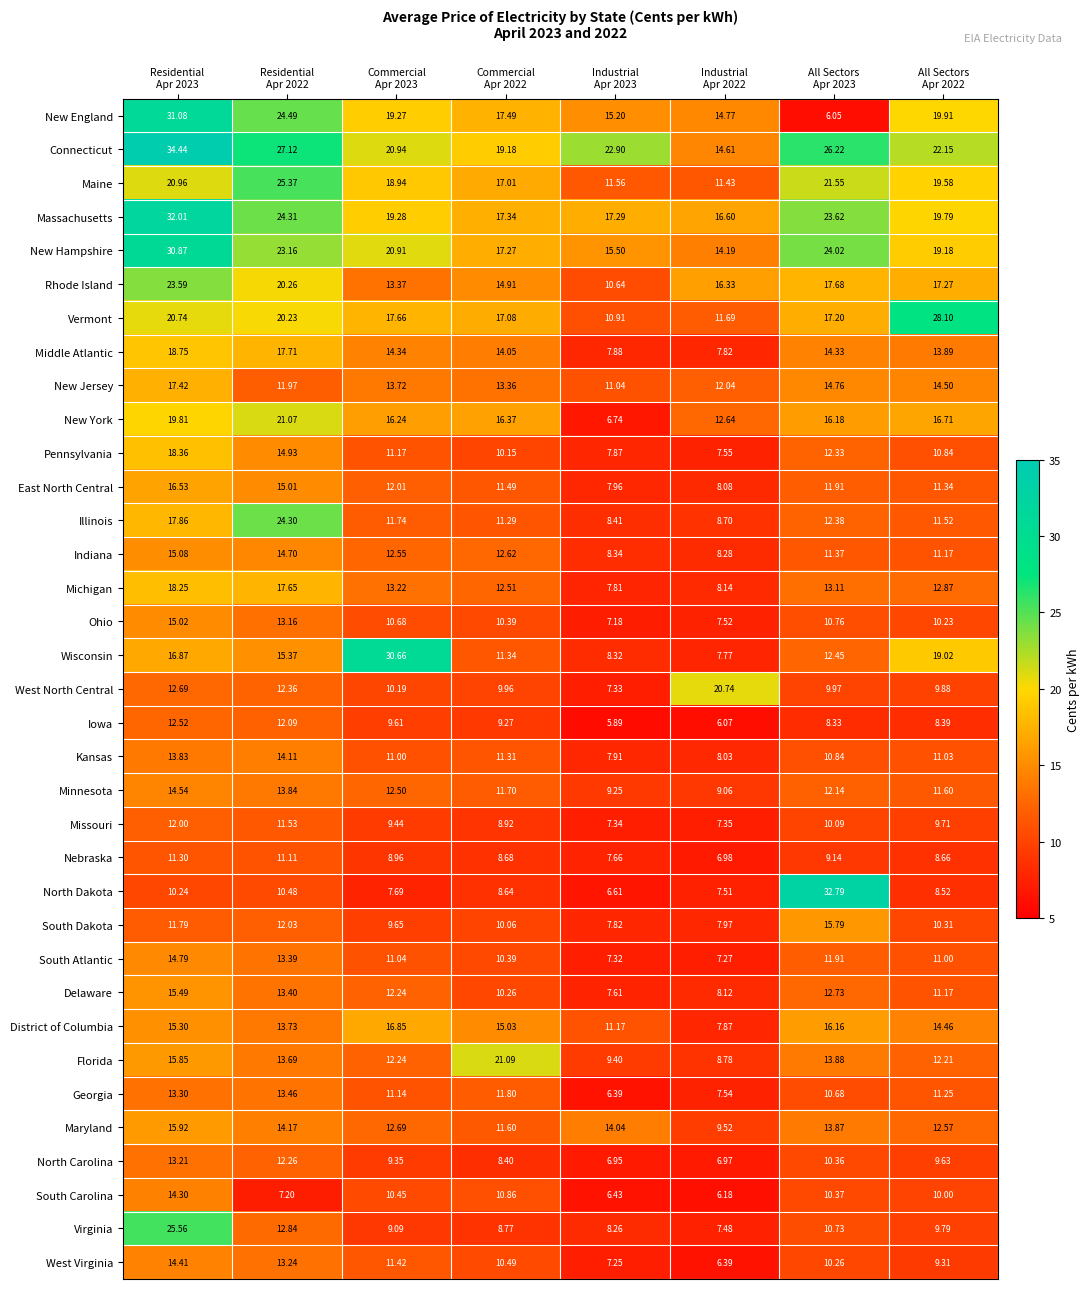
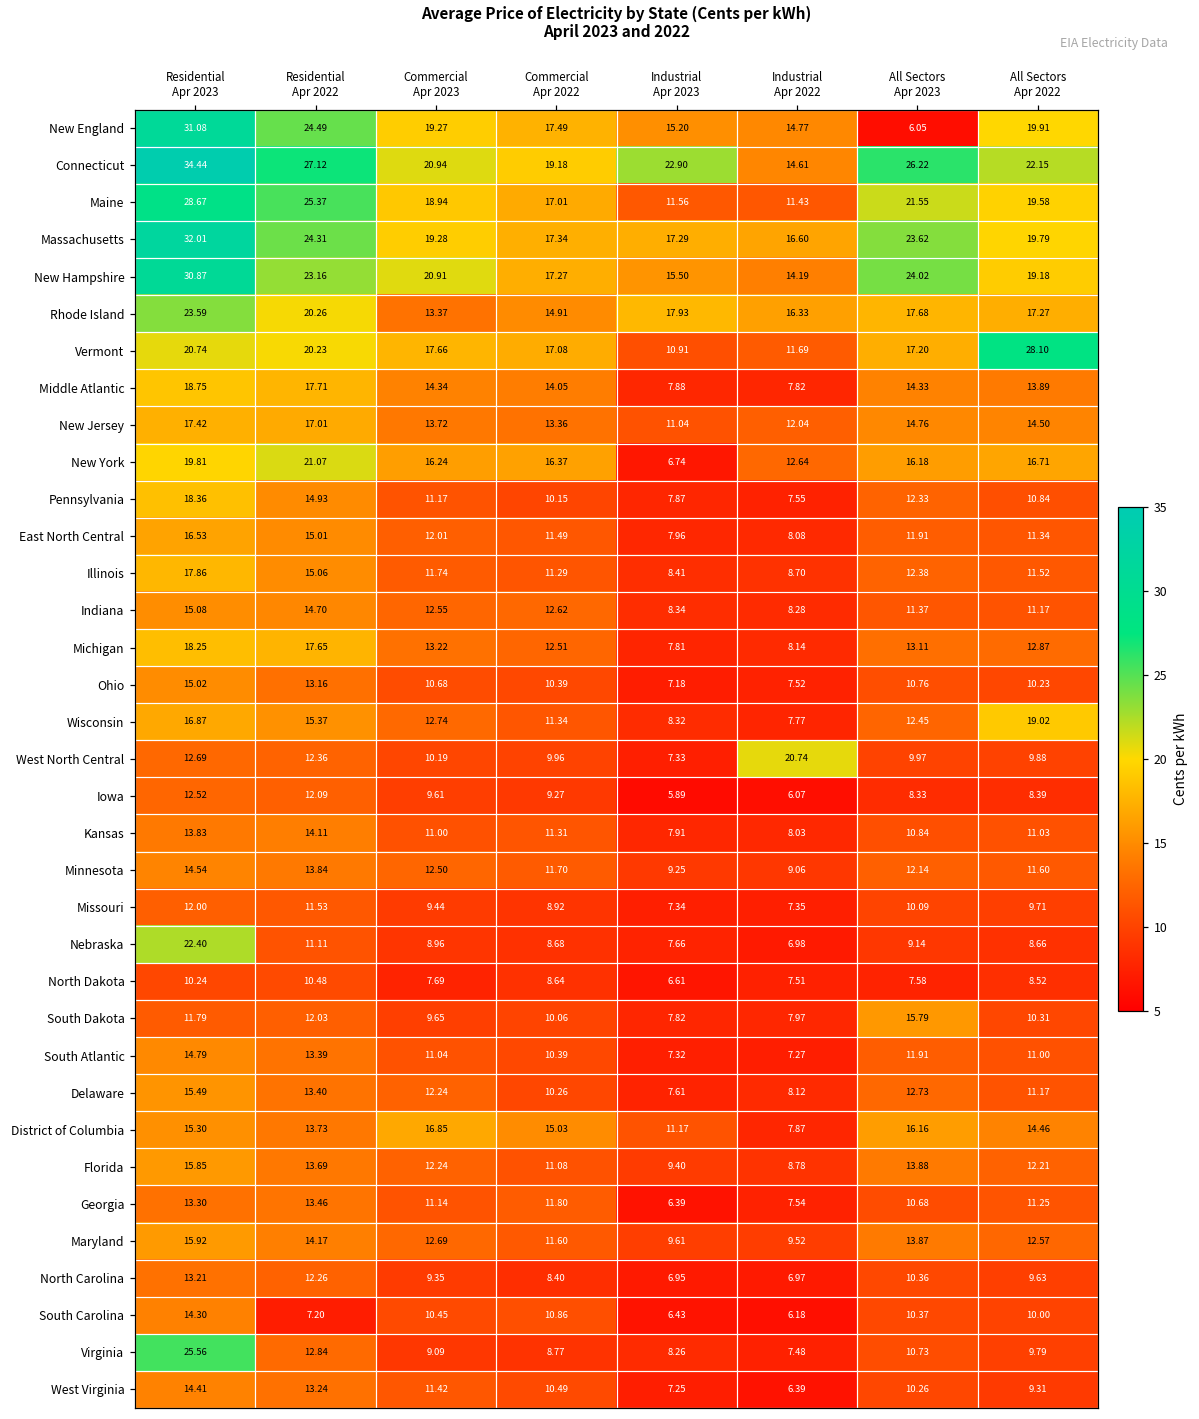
Maine, Residential Apr 2023: 20.96 -> 28.67
Rhode Island, Industrial Apr 2023: 10.64 -> 17.93
New Jersey, Residential Apr 2022: 11.97 -> 17.01
Illinois, Residential Apr 2022: 24.30 -> 15.06
Wisconsin, Commercial Apr 2023: 30.66 -> 12.74
Nebraska, Residential Apr 2023: 11.30 -> 22.40
North Dakota, All Sectors Apr 2023: 32.79 -> 7.58
Florida, Commercial Apr 2022: 21.09 -> 11.08
Maryland, Industrial Apr 2023: 14.04 -> 9.61
